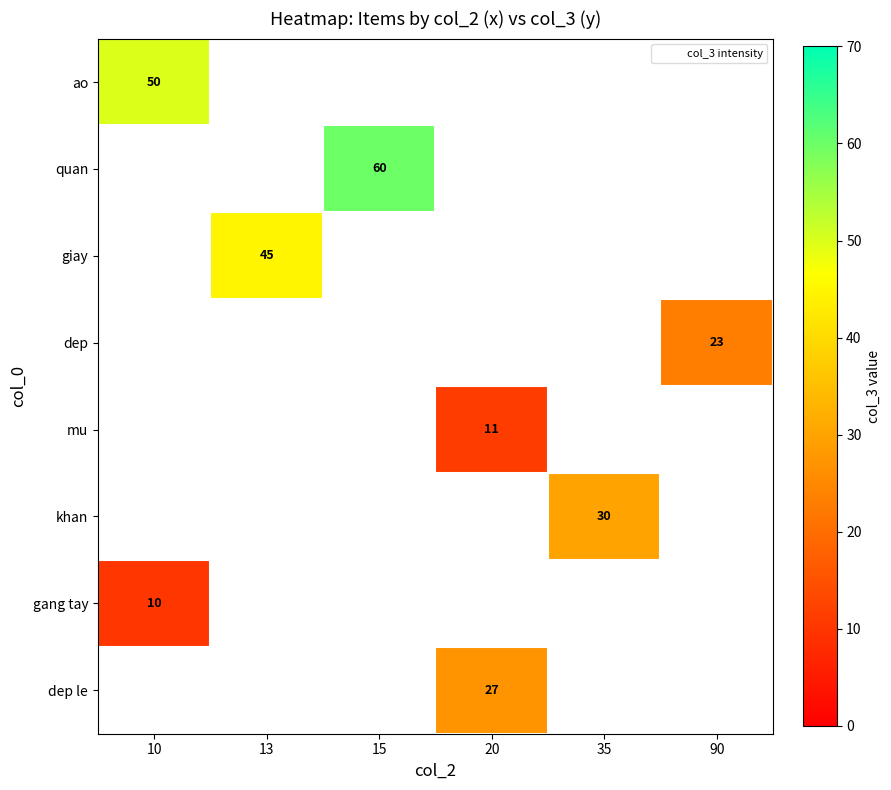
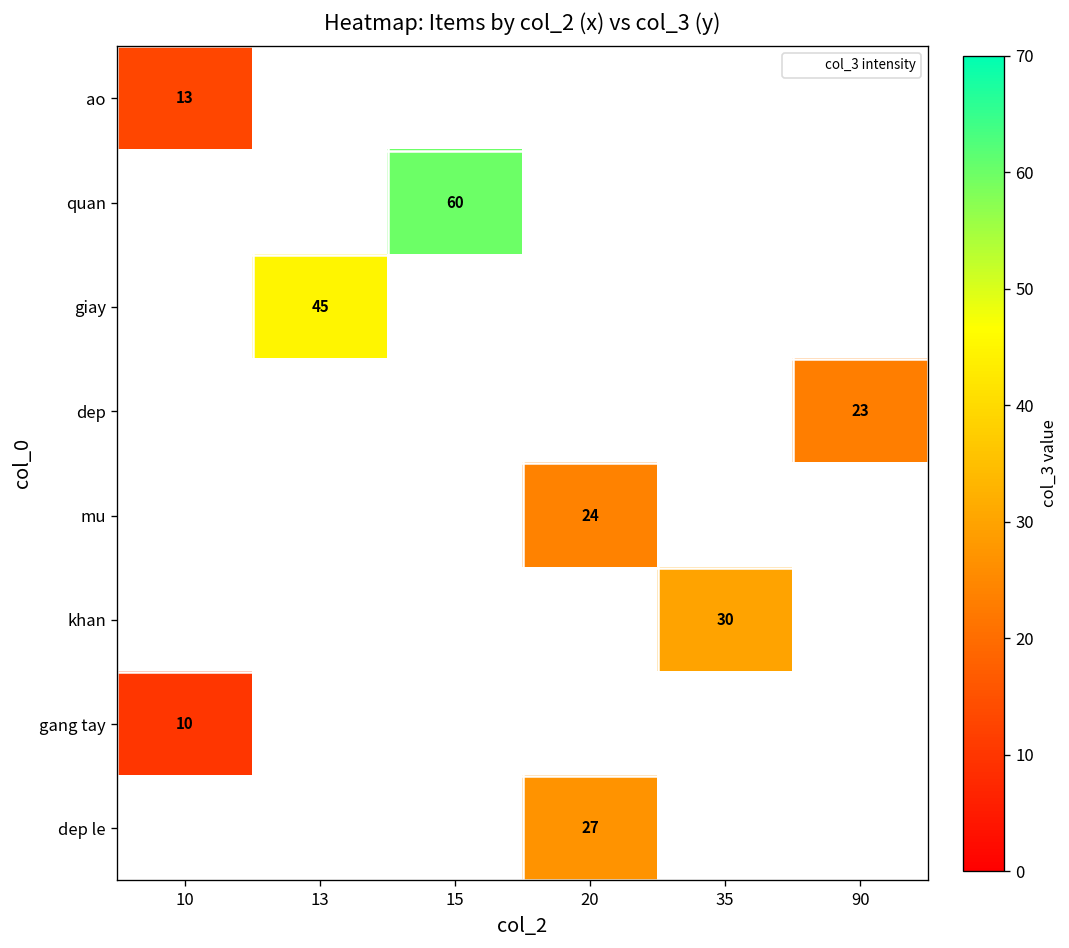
ao, 10: 50 -> 13
mu, 20: 11 -> 24
